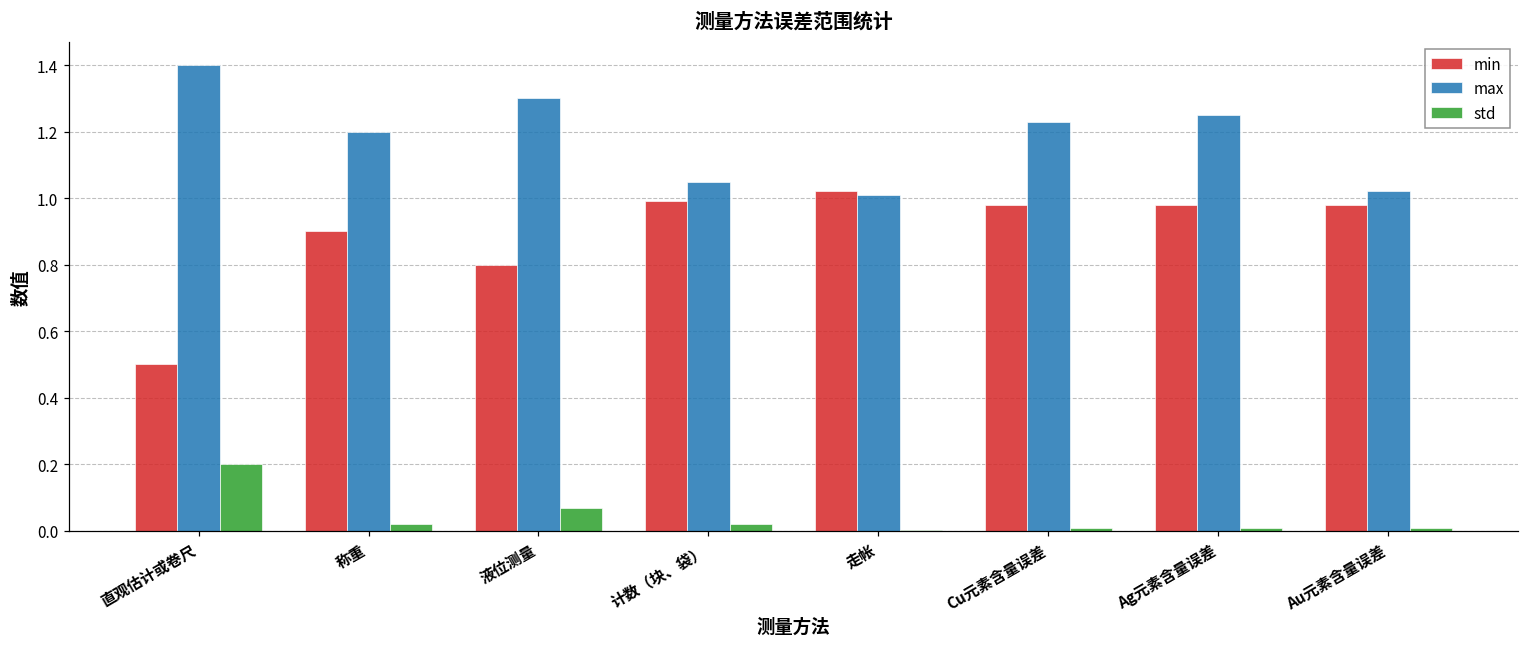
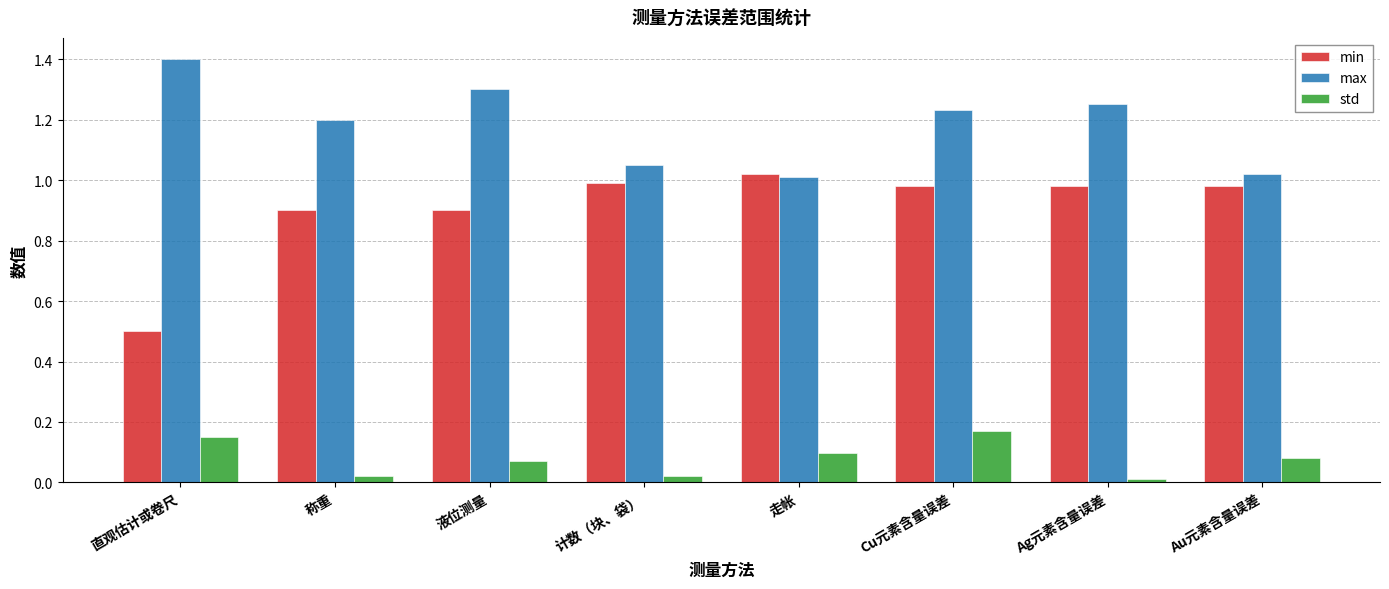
std, 直观估计或卷尺: 0.20 -> 0.15
min, 液位测量: 0.8 -> 0.9
std, 走帐: 0.00 -> 0.10
std, Cu元素含量误差: 0.01 -> 0.17
std, Au元素含量误差: 0.01 -> 0.08
